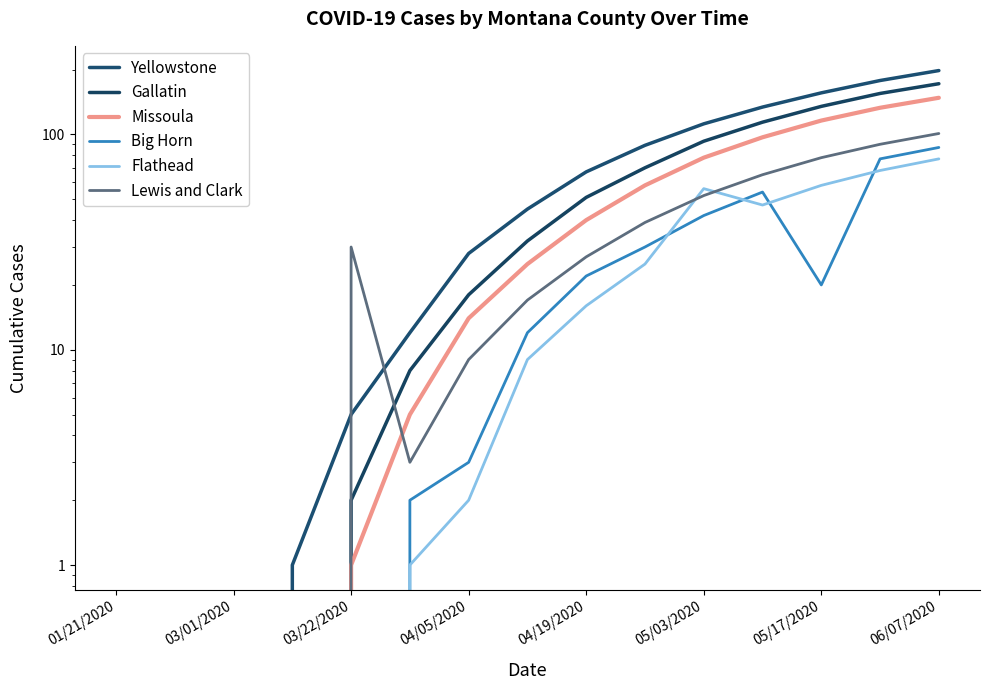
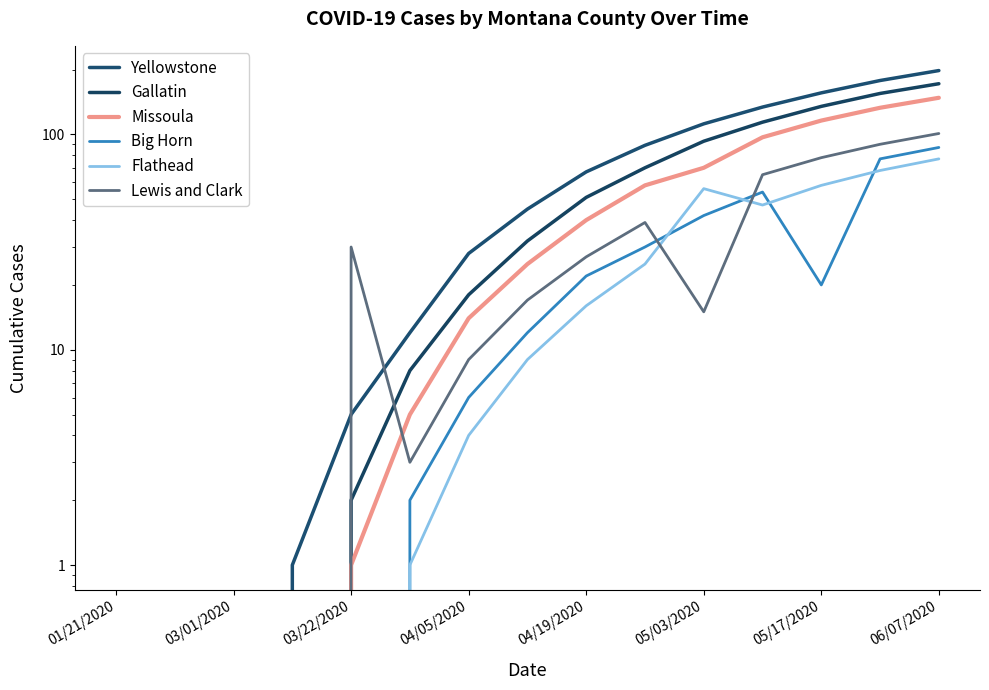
Big Horn, 04/05/2020: 3 -> 6
Flathead, 04/05/2020: 2 -> 4
Missoula, 05/03/2020: 78 -> 70
Lewis and Clark, 05/03/2020: 52 -> 15
